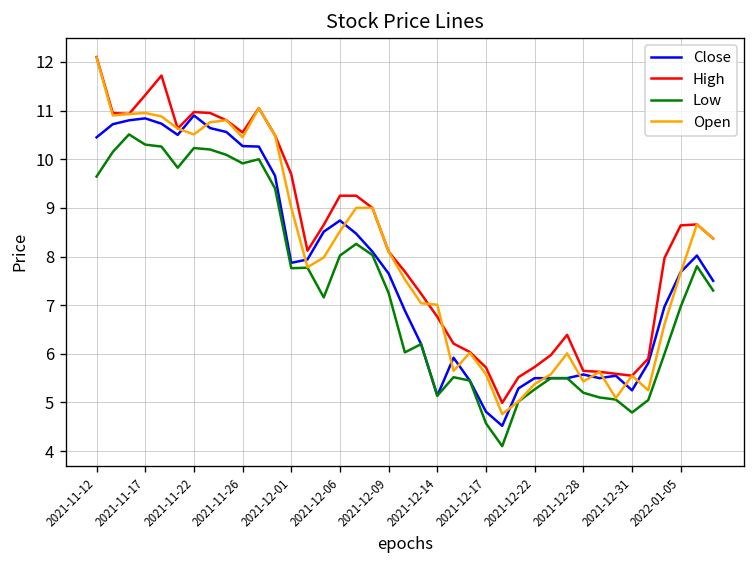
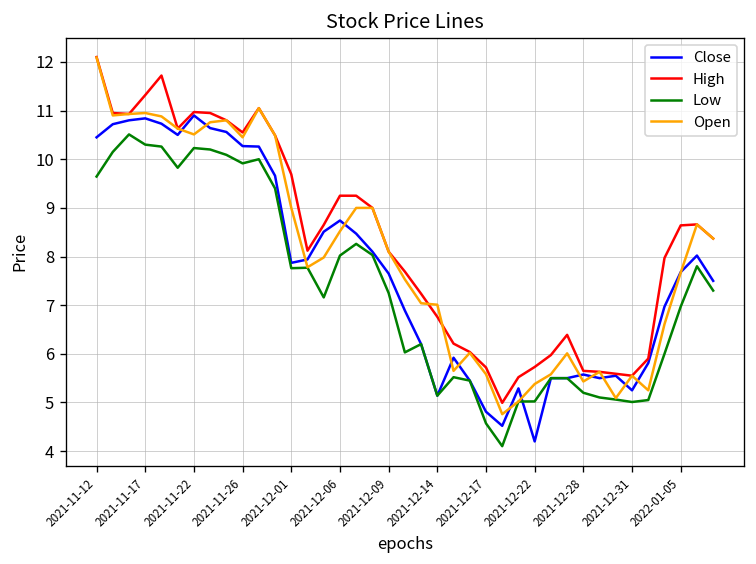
Close, 2021-12-22: 5.5 -> 4.2
Low, 2021-12-22: 5.3 -> 5.0
Low, 2021-12-31: 4.8 -> 5.0
